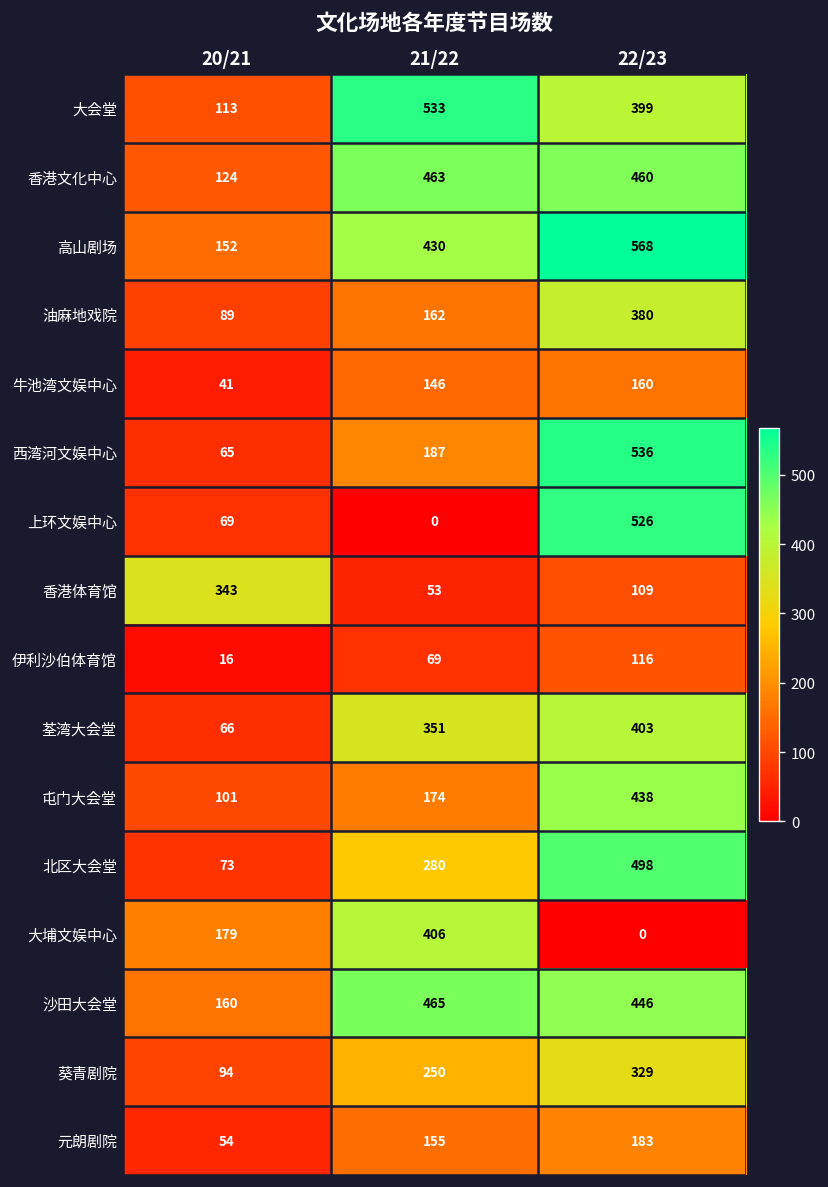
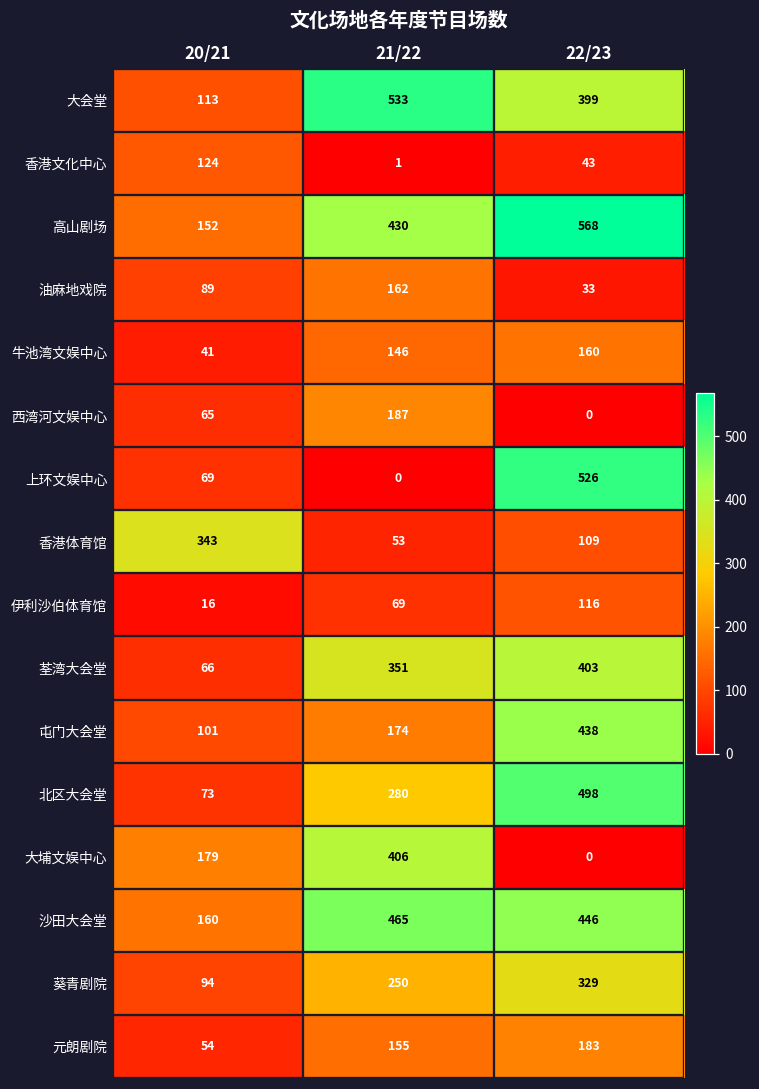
香港文化中心, 21/22: 463 -> 1
香港文化中心, 22/23: 460 -> 43
油麻地戏院, 22/23: 380 -> 33
西湾河文娱中心, 22/23: 536 -> 0
